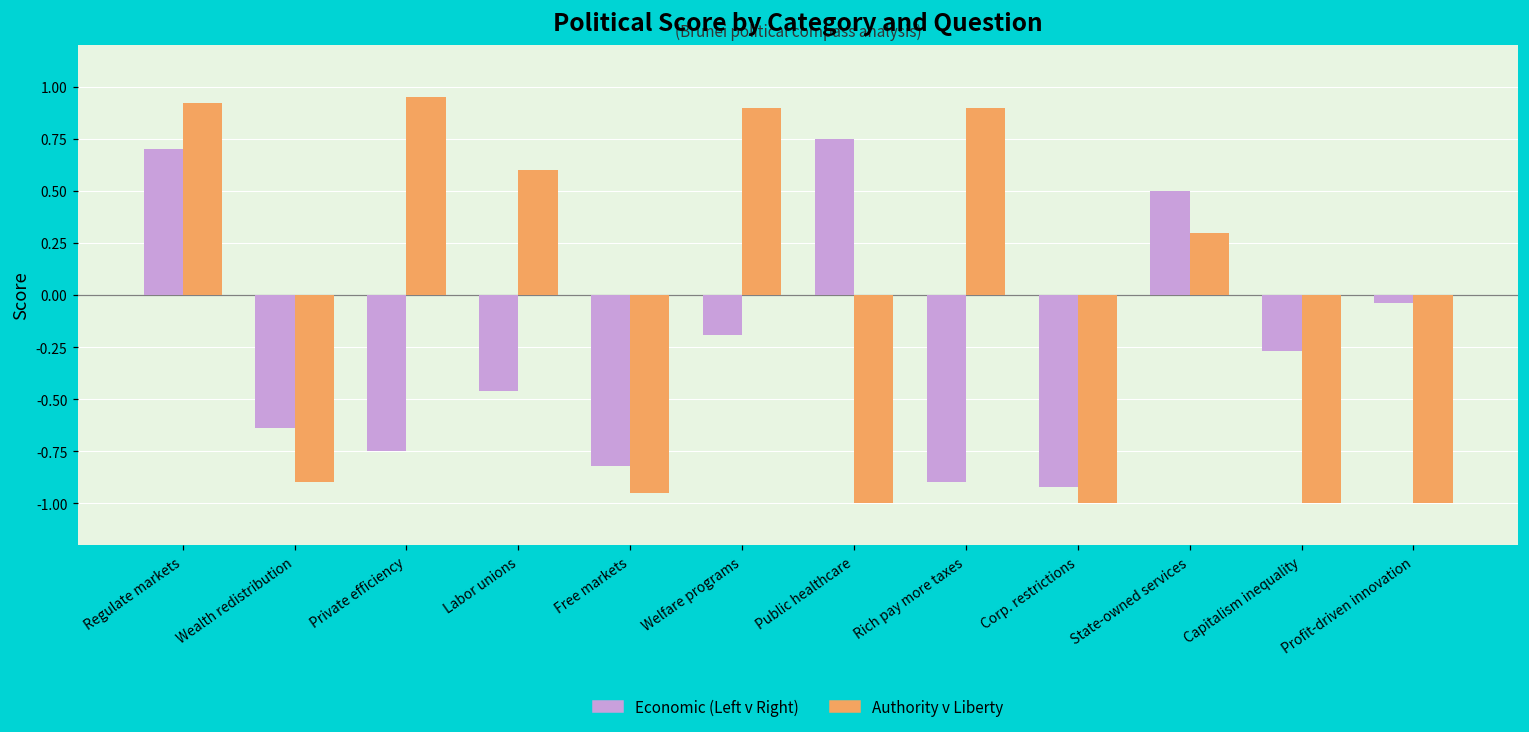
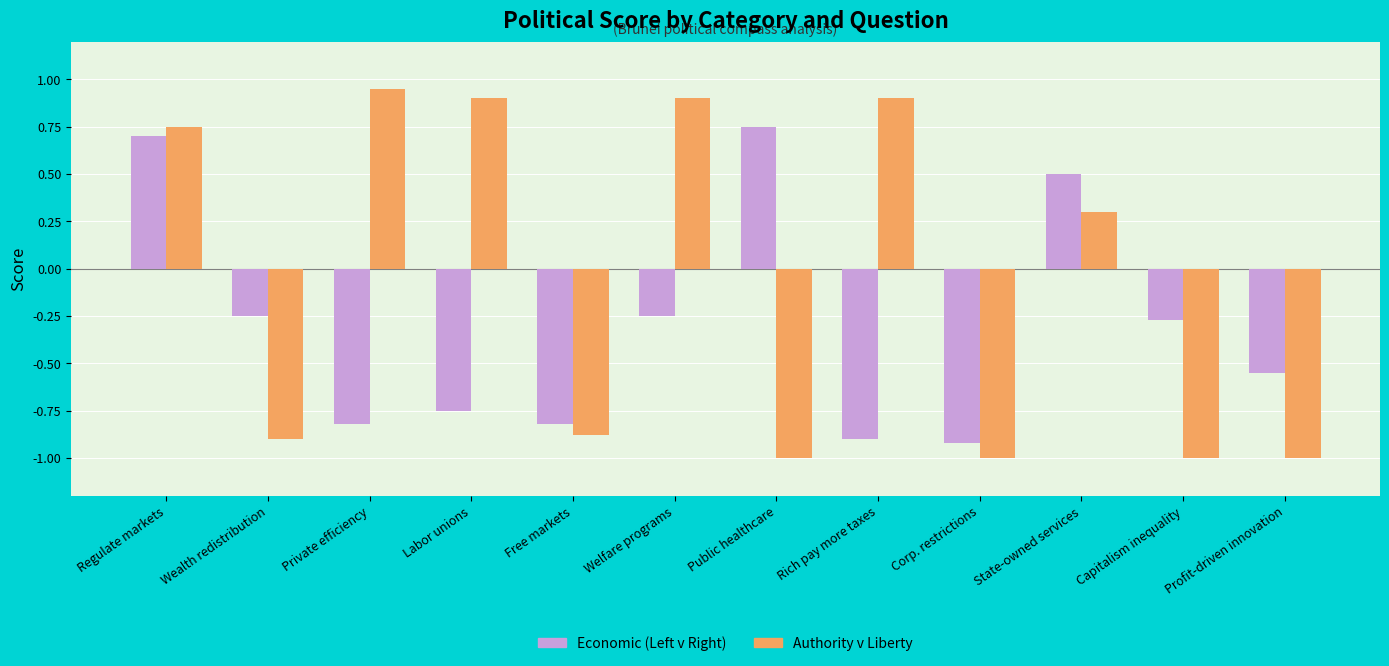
Authority v Liberty, Regulate markets: 0.92 -> 0.75
Economic (Left v Right), Wealth redistribution: -0.64 -> -0.25
Economic (Left v Right), Private efficiency: -0.75 -> -0.82
Economic (Left v Right), Labor unions: -0.46 -> -0.75
Authority v Liberty, Labor unions: 0.6 -> 0.9
Authority v Liberty, Free markets: -0.95 -> -0.88
Economic (Left v Right), Welfare programs: -0.19 -> -0.25
Economic (Left v Right), Profit-driven innovation: -0.04 -> -0.55
